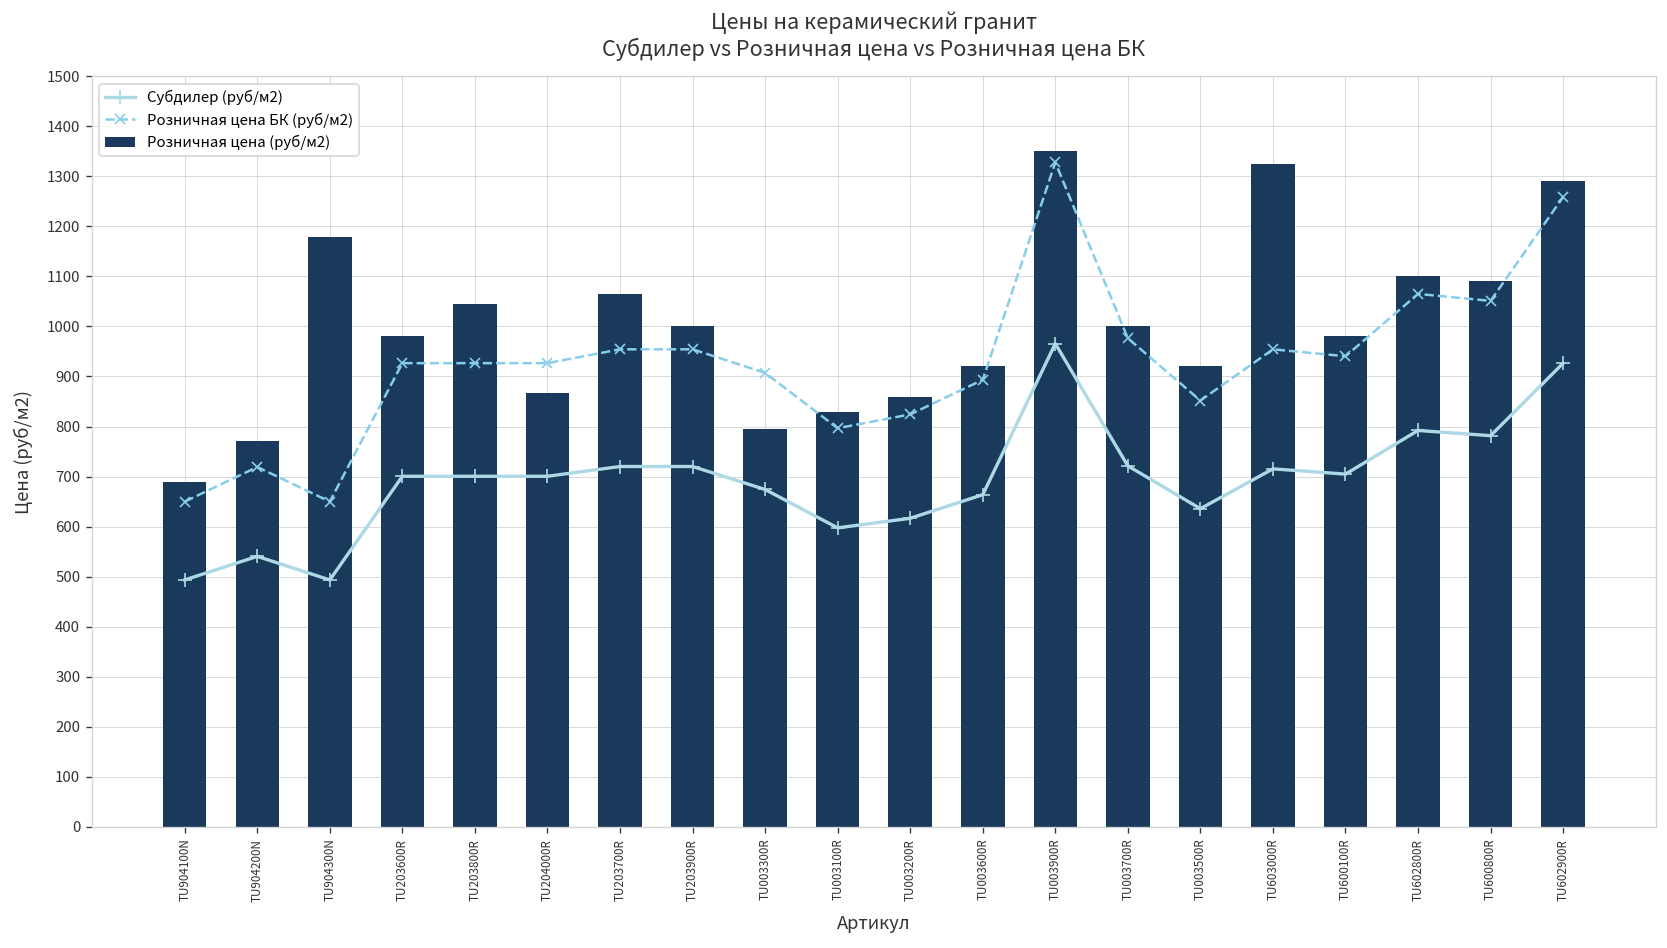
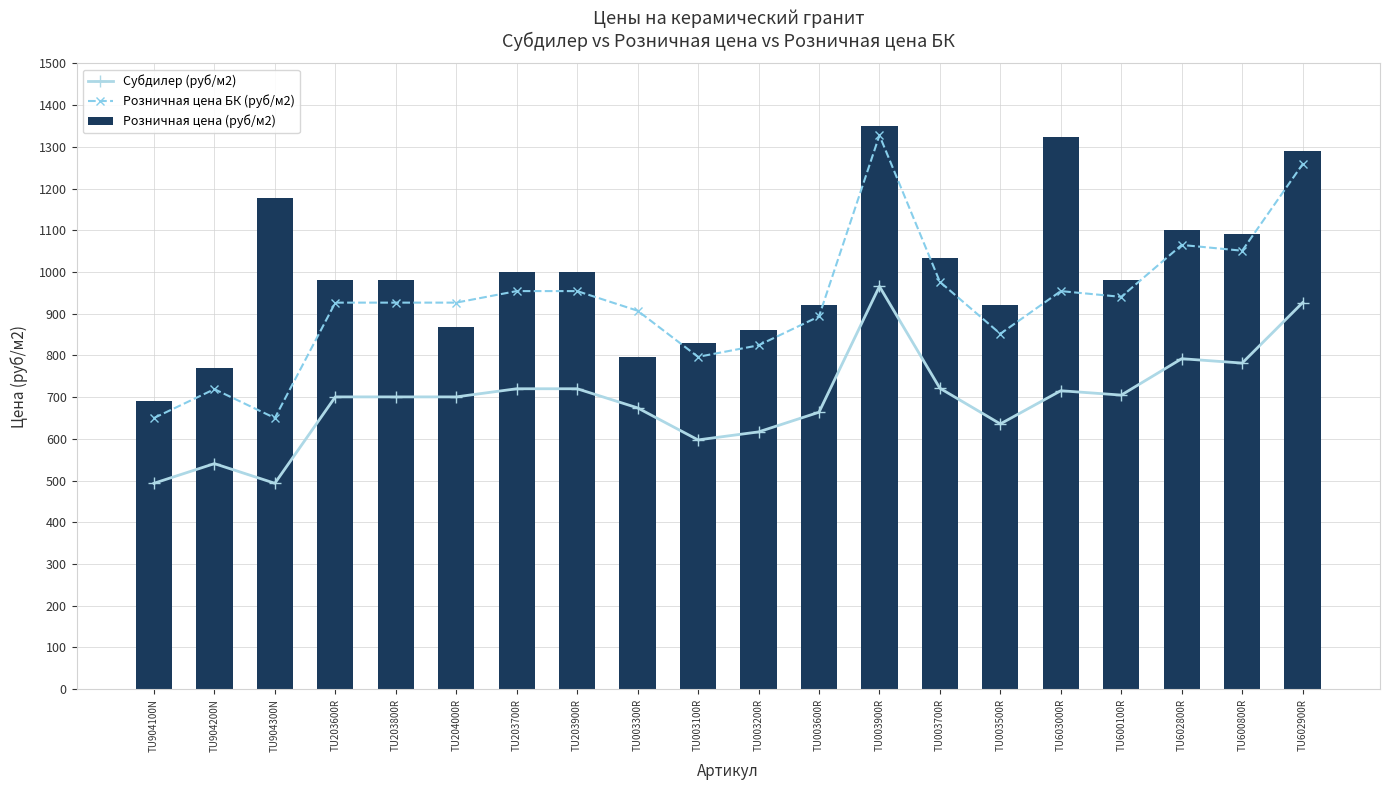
Розничная цена (руб/м2), TU203800R: 1040 -> 980
Розничная цена (руб/м2), TU203700R: 1060 -> 1000
Розничная цена (руб/м2), TU003700R: 1000 -> 1030
